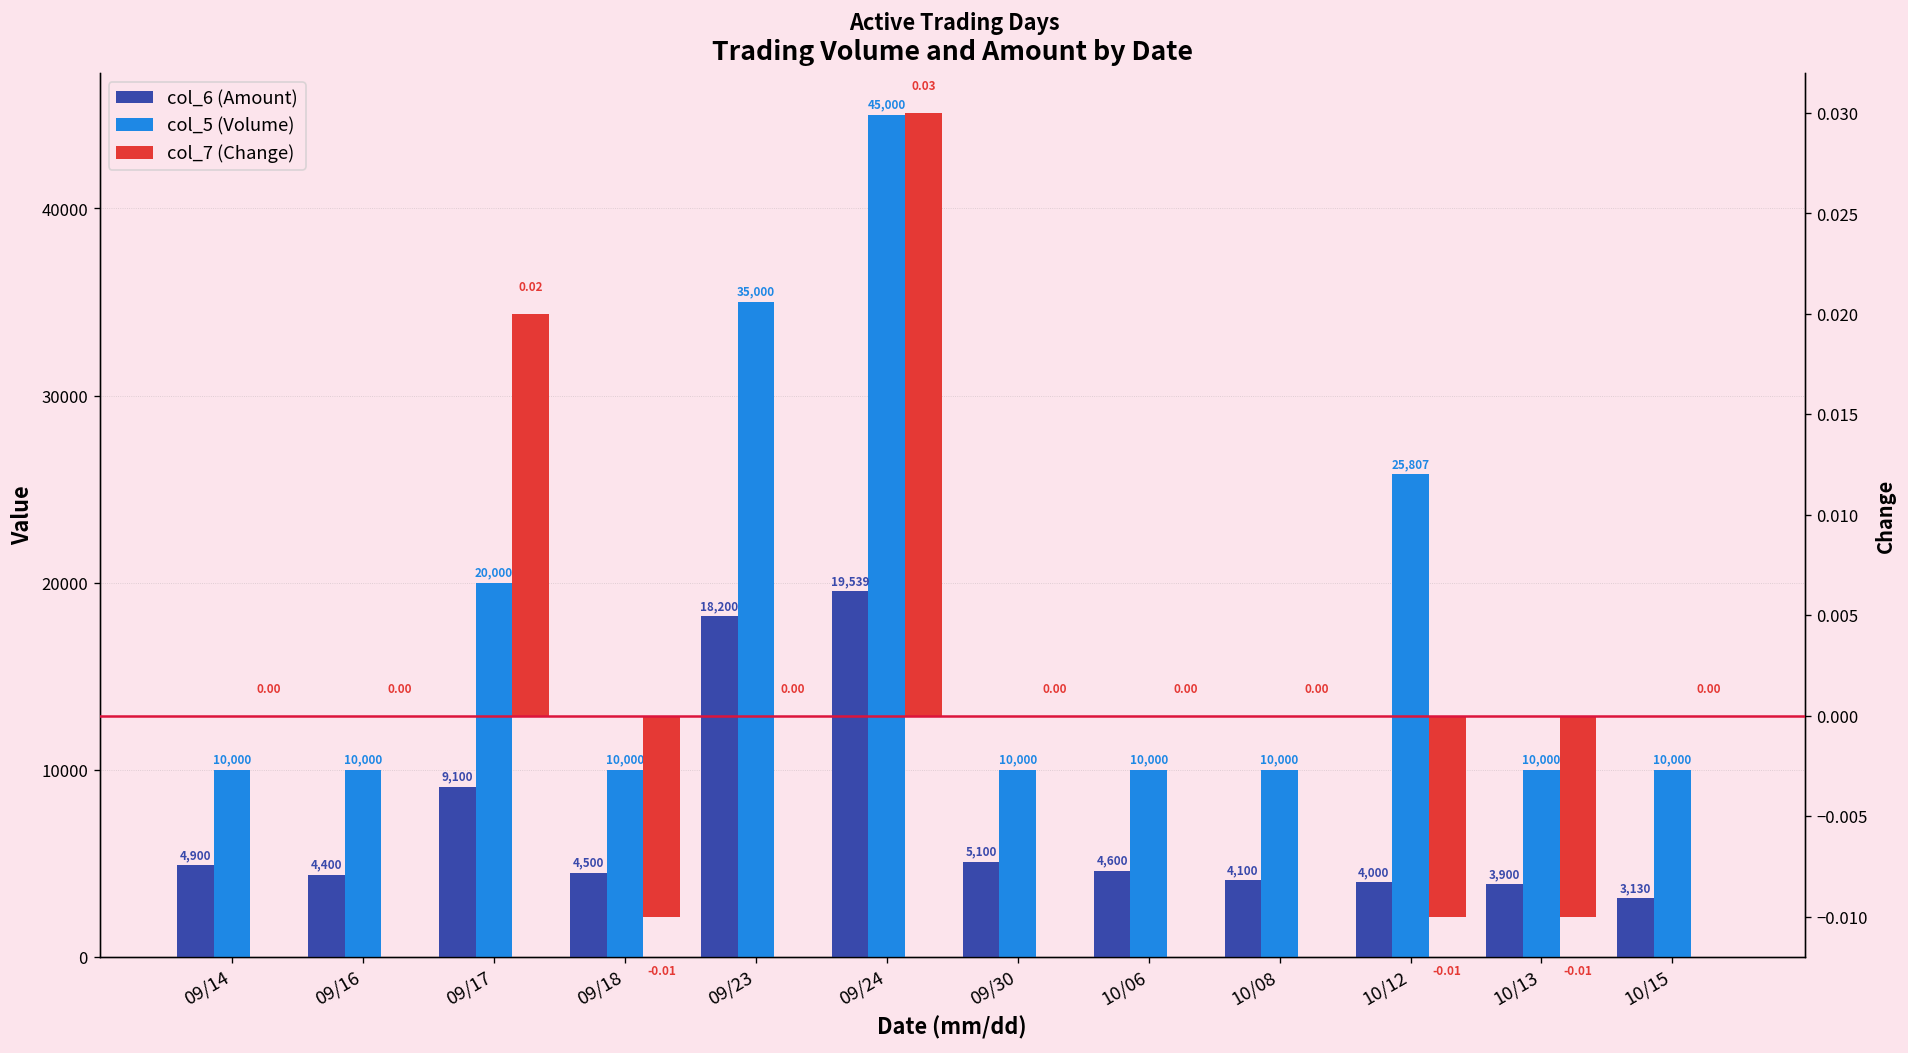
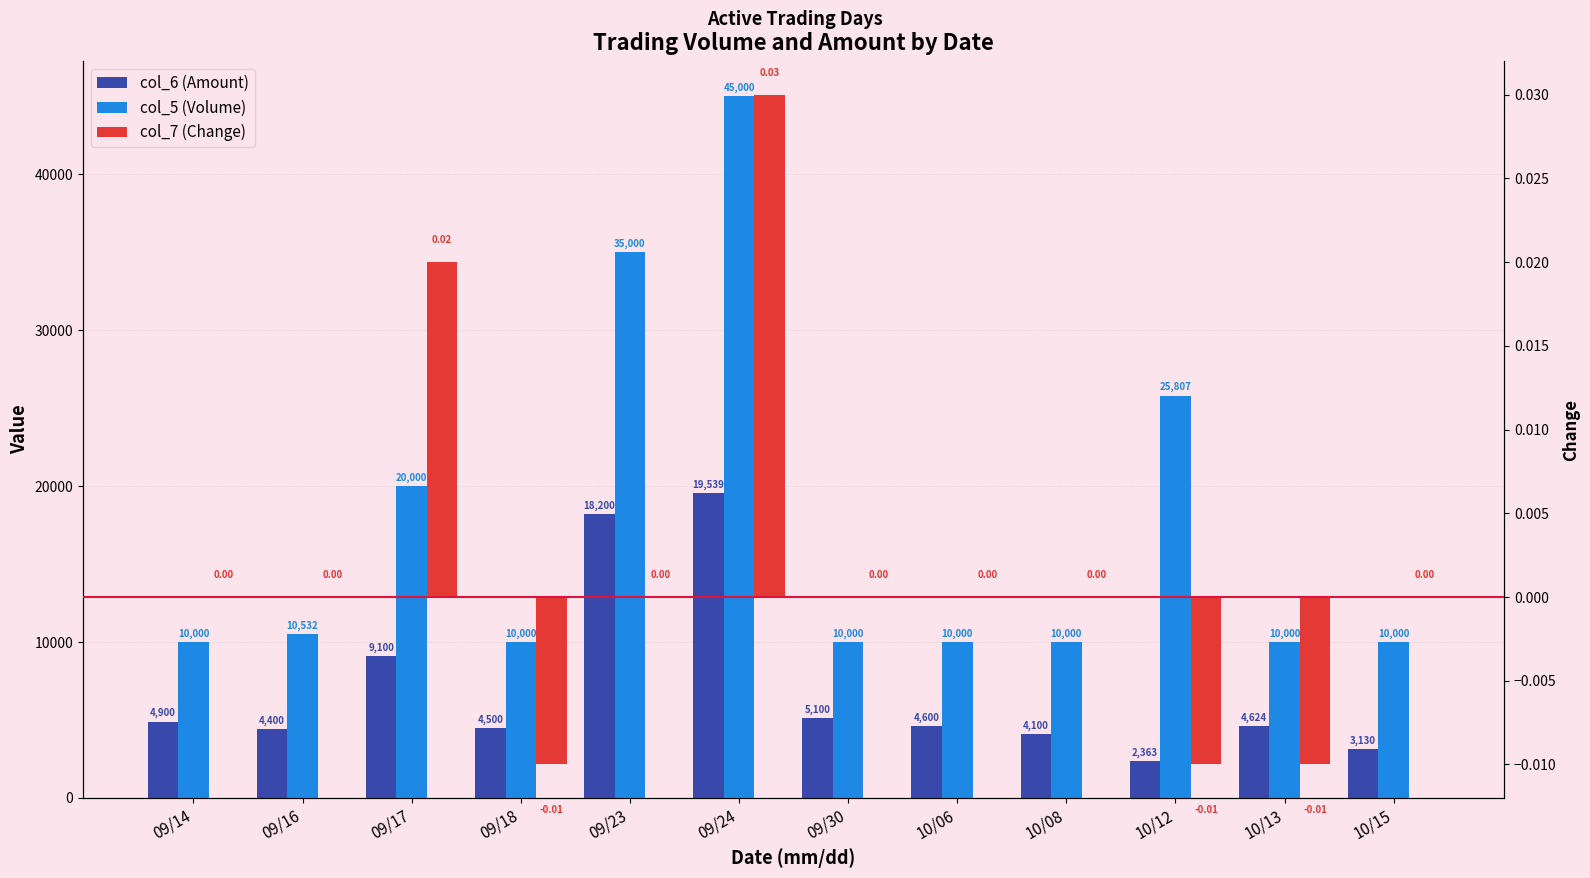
col_5 (Volume), 09/16: 10,000 -> 10,532
col_6 (Amount), 10/12: 4,000 -> 2,363
col_6 (Amount), 10/13: 3,900 -> 4,624
